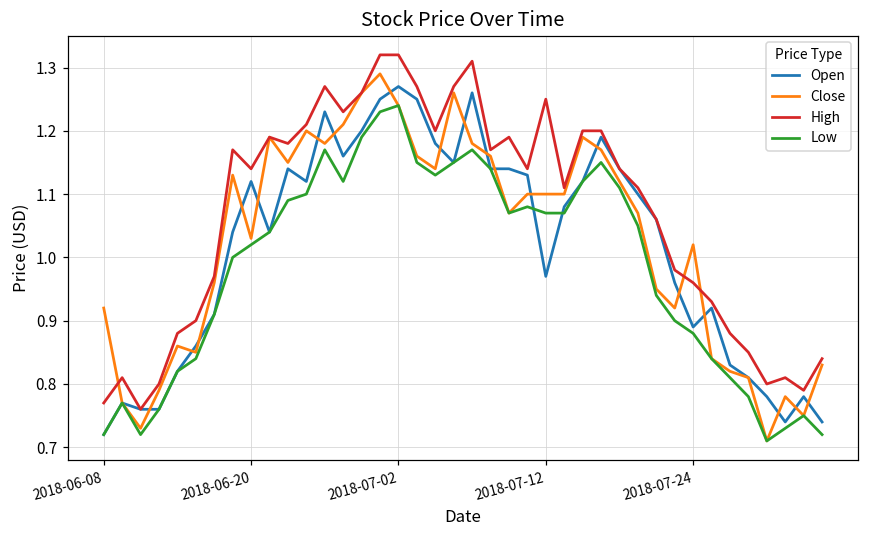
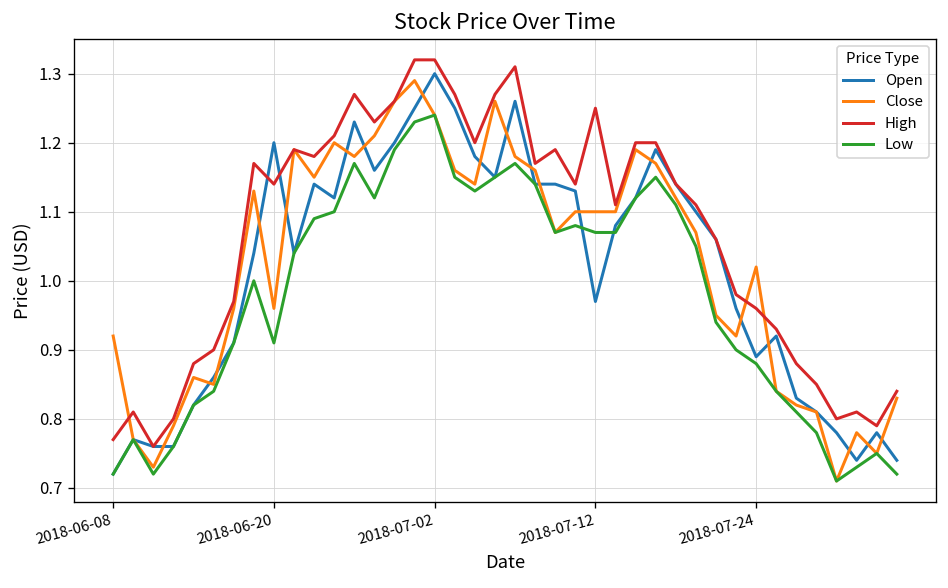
Open, 2018-06-20: 1.12 -> 1.20
Close, 2018-06-20: 1.03 -> 0.96
Low, 2018-06-20: 1.02 -> 0.91
Open, 2018-07-02: 1.27 -> 1.30
